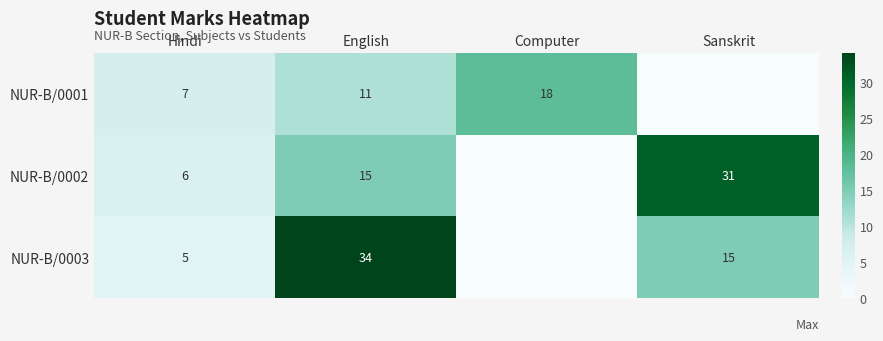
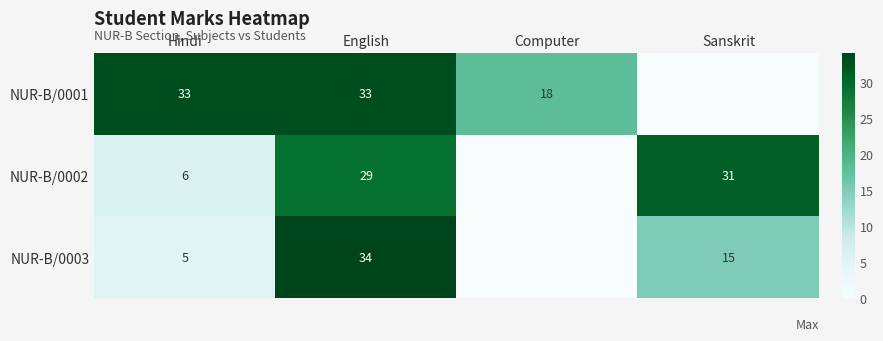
NUR-B/0001, Hindi: 7 -> 33
NUR-B/0001, English: 11 -> 33
NUR-B/0002, English: 15 -> 29
